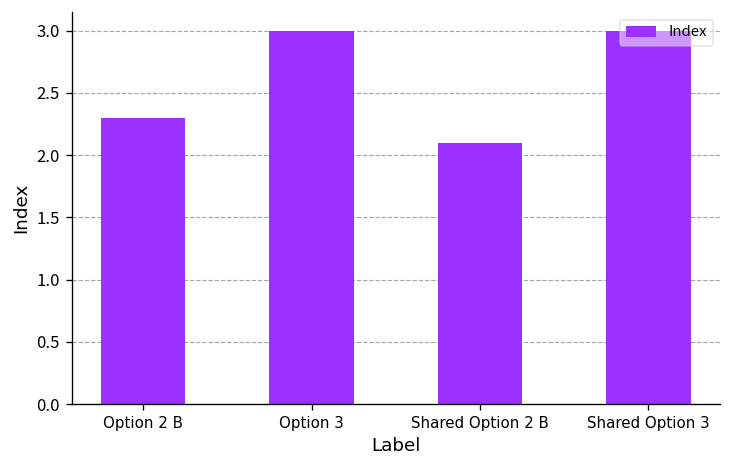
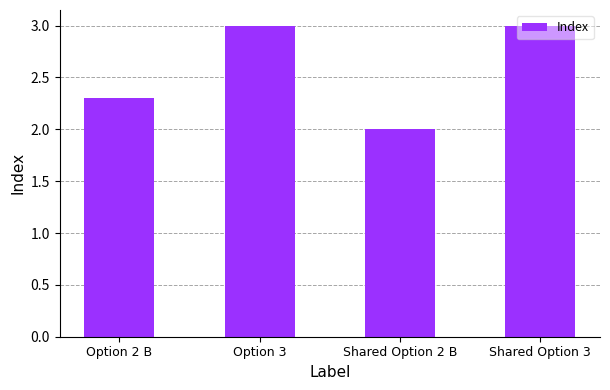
Shared Option 2 B: 2.1 -> 2.0
